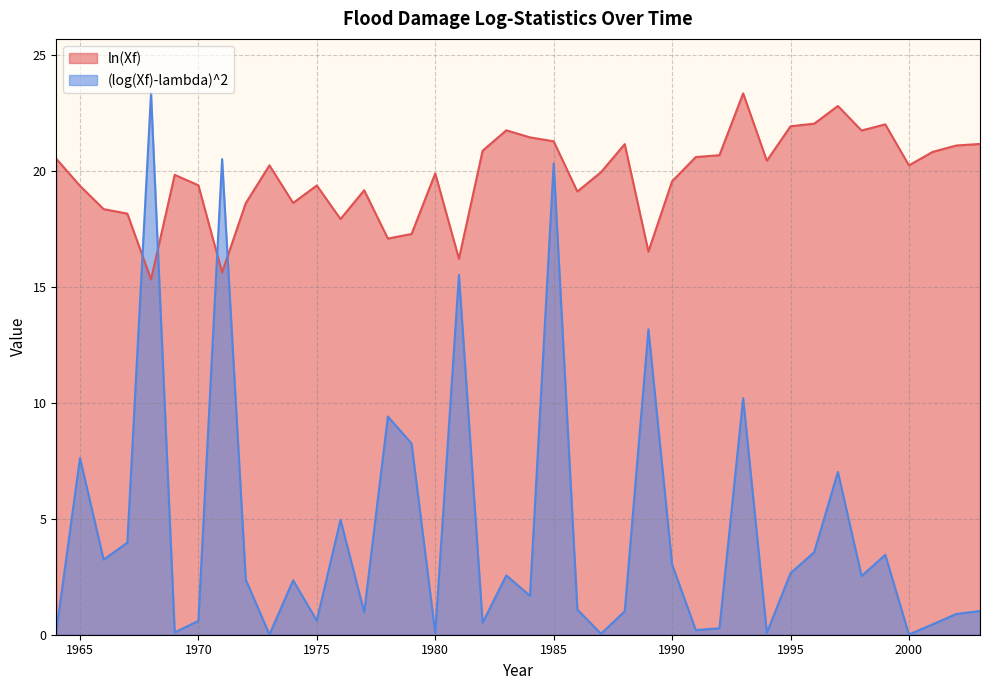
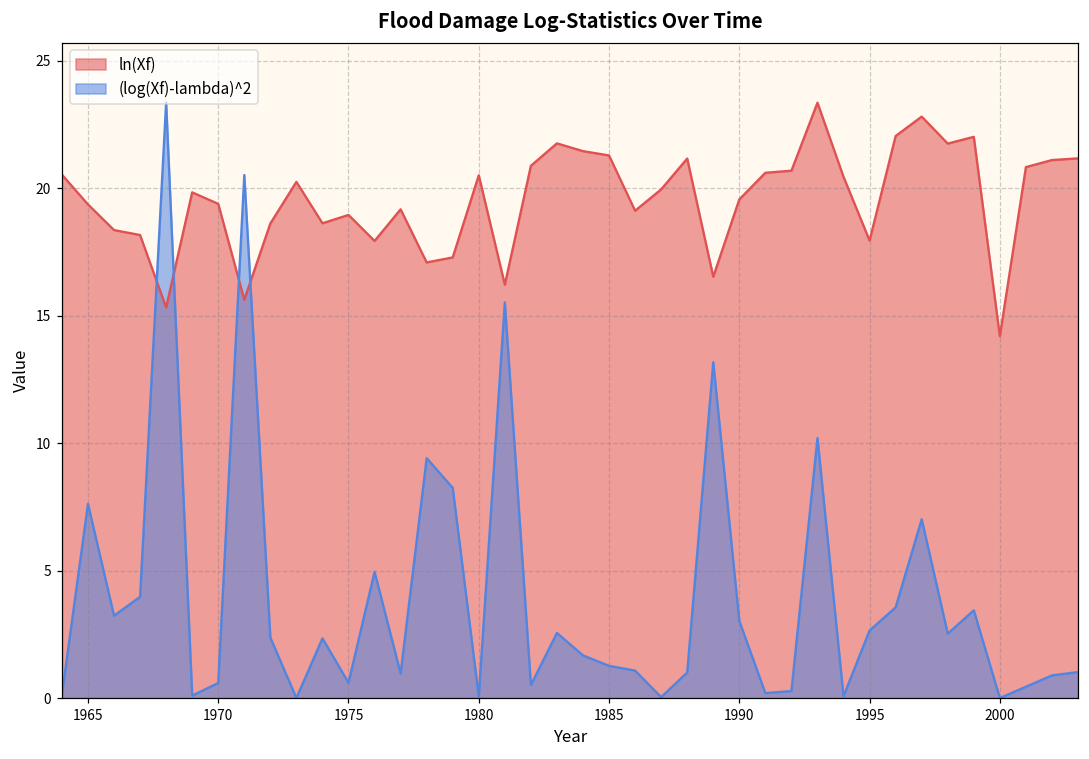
ln(Xf), 1975: 19.4 -> 18.9
ln(Xf), 1980: 19.9 -> 20.5
(log(Xf)-lambda)^2, 1985: 20.3 -> 1.3
ln(Xf), 1995: 21.9 -> 17.9
ln(Xf), 2000: 20.2 -> 14.2
